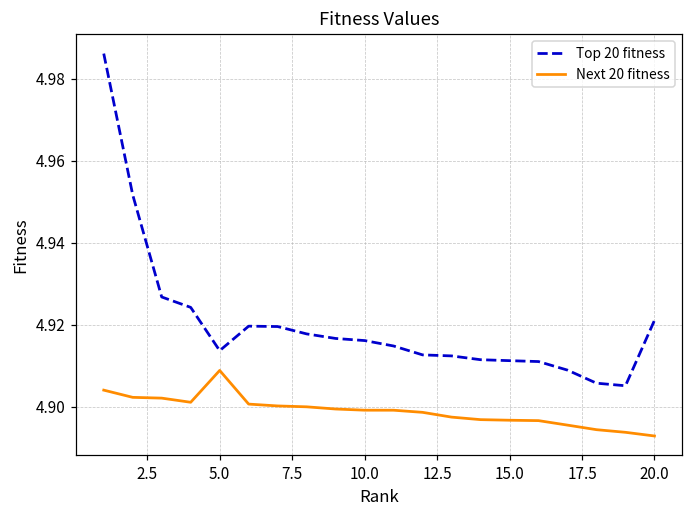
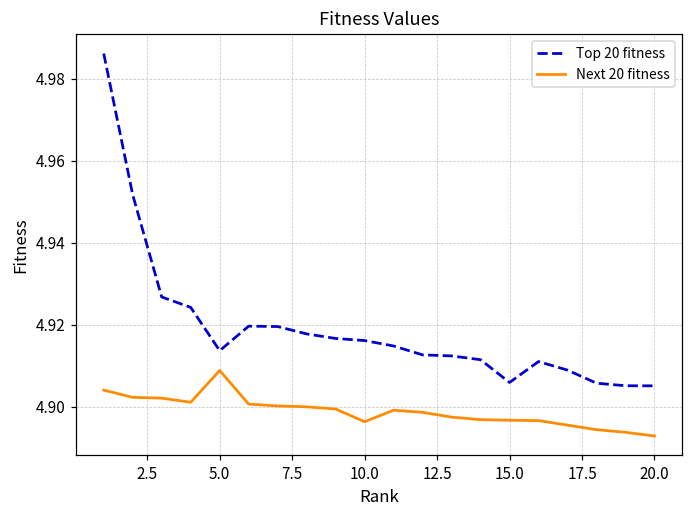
Next 20 fitness, 10.0: 4.899 -> 4.896
Top 20 fitness, 15.0: 4.911 -> 4.906
Top 20 fitness, 20.0: 4.921 -> 4.905
